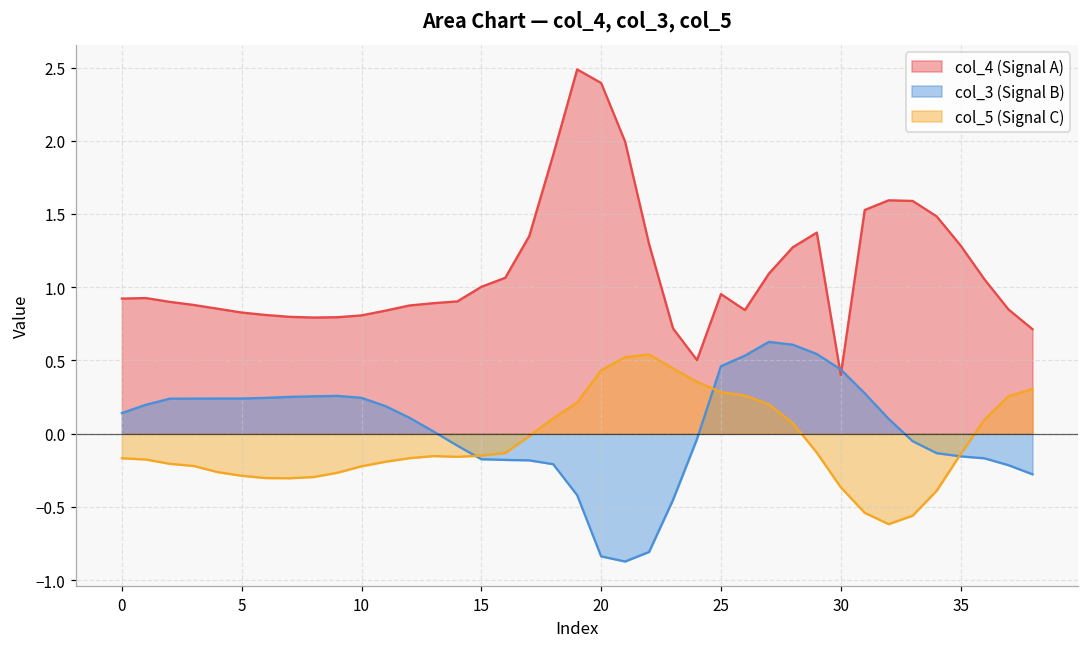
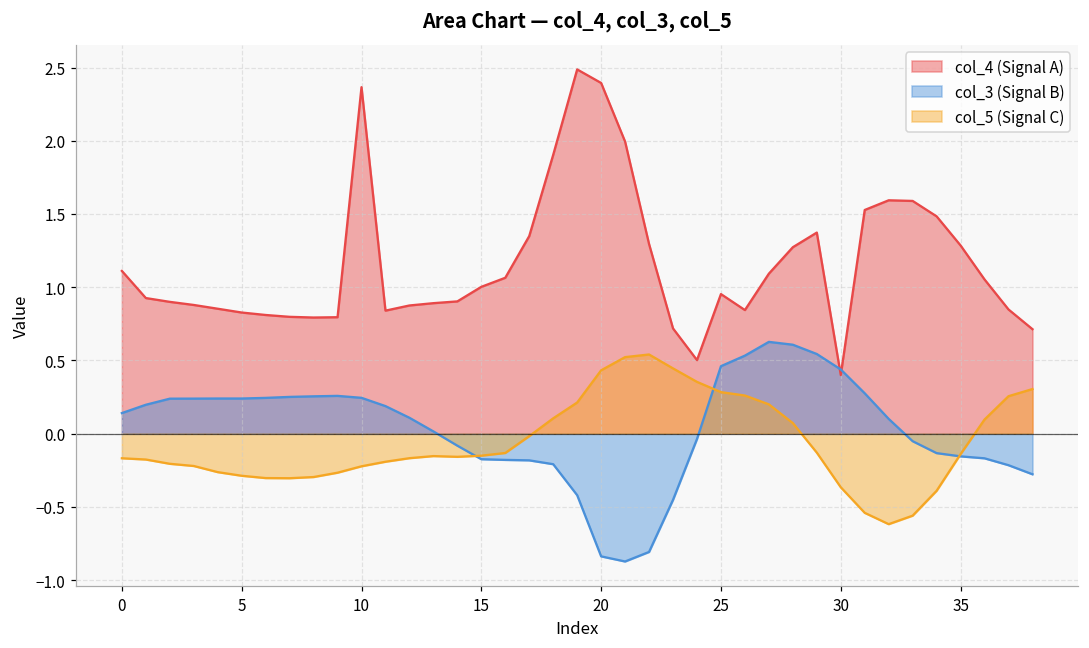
col_4 (Signal A), 0: 0.92 -> 1.11
col_4 (Signal A), 10: 0.81 -> 2.37
